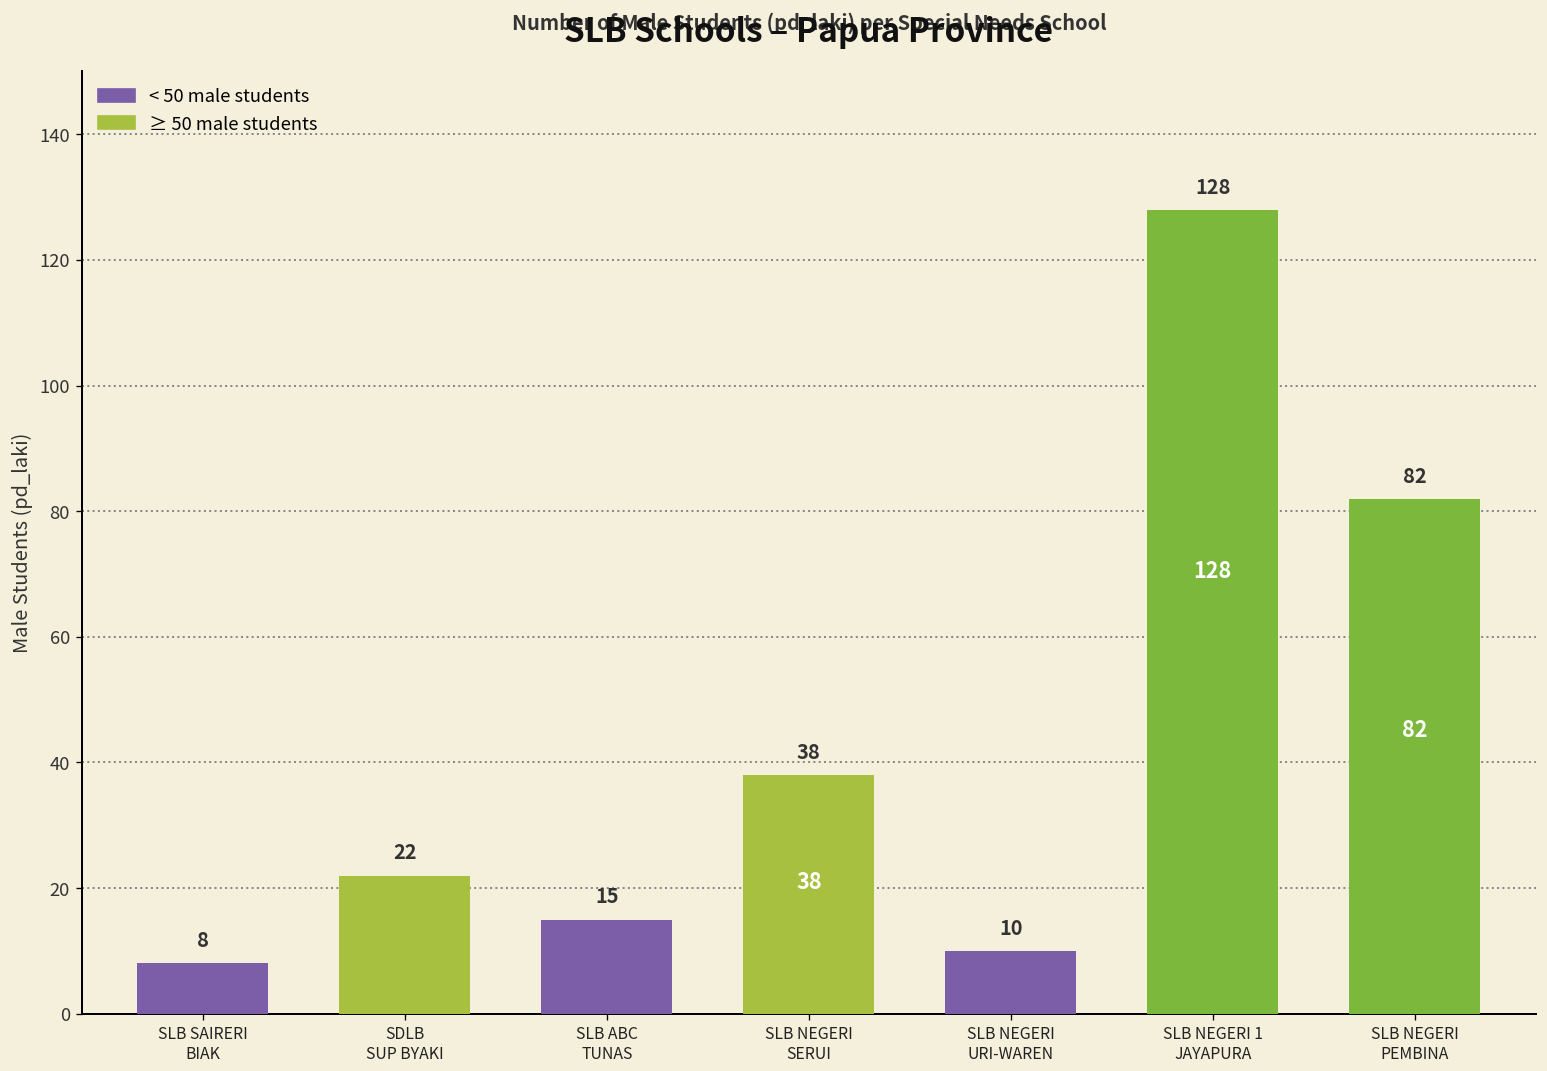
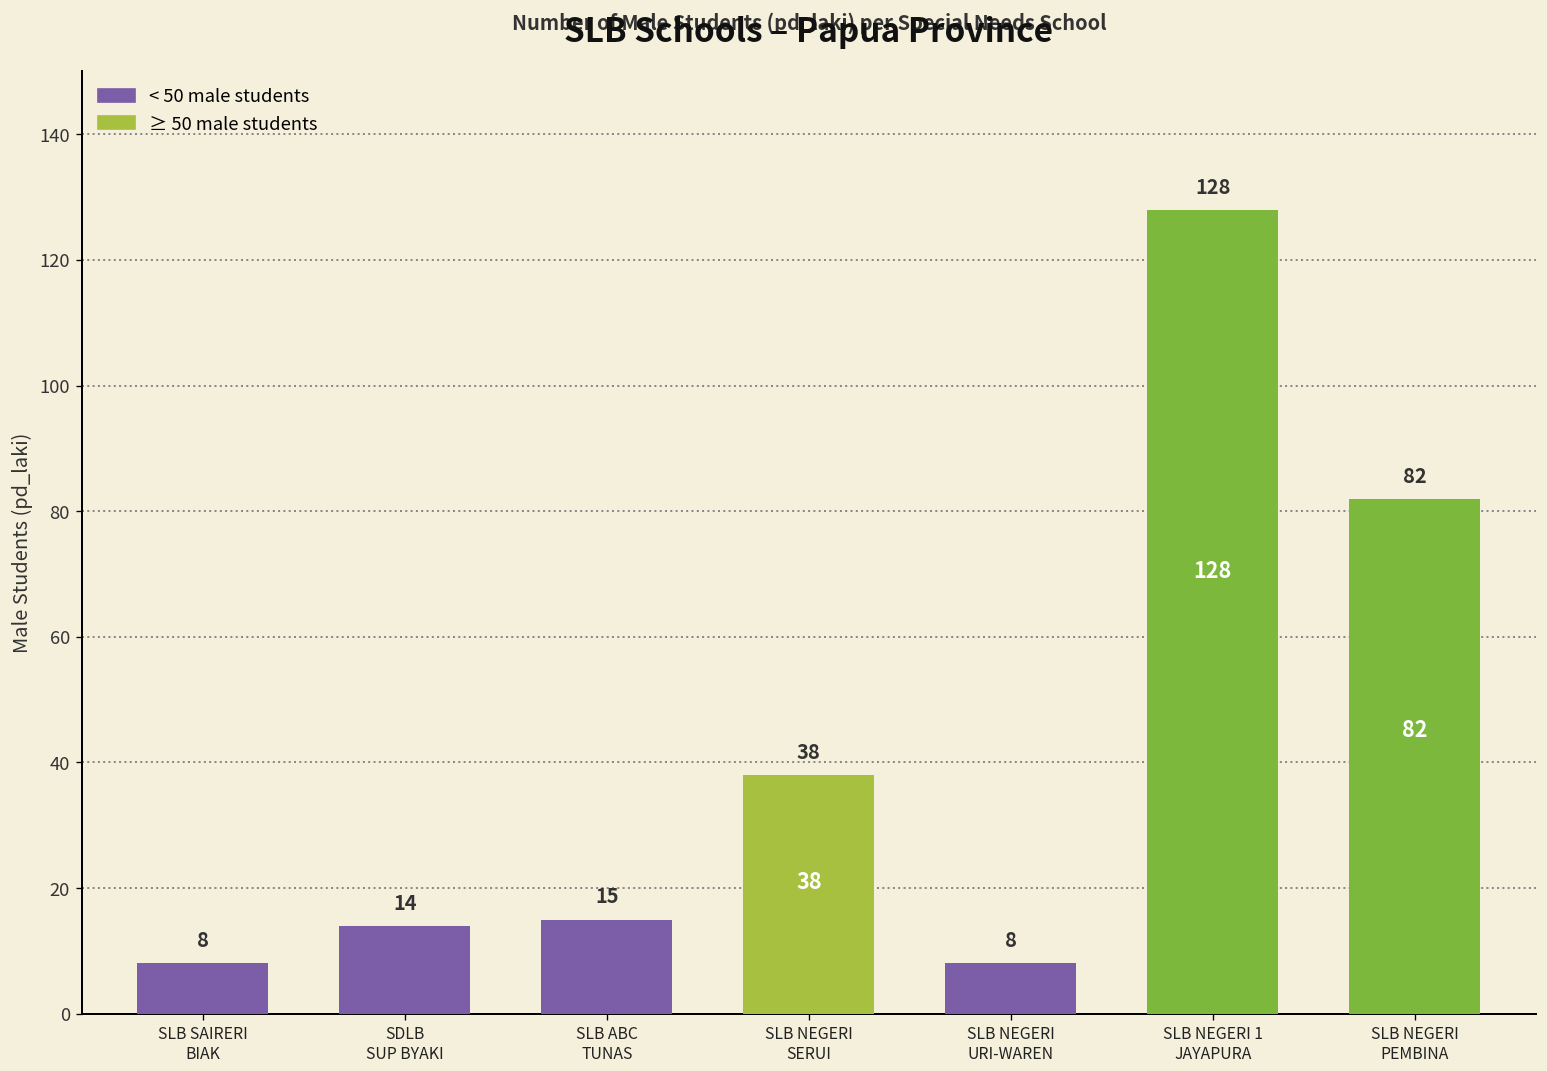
SDLB SUP BYAKI: 22 -> 14
SLB NEGERI URI-WAREN: 10 -> 8
